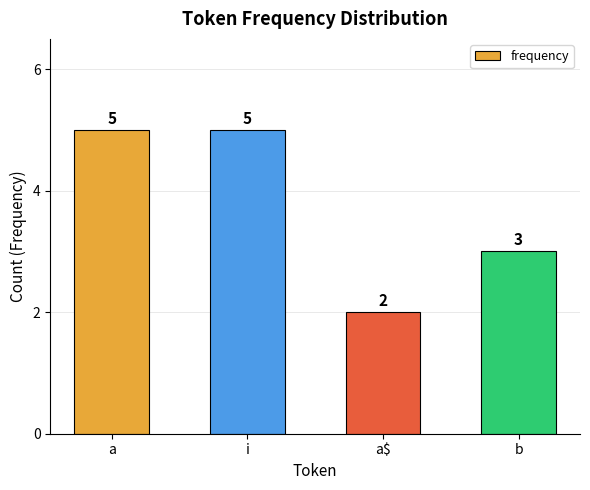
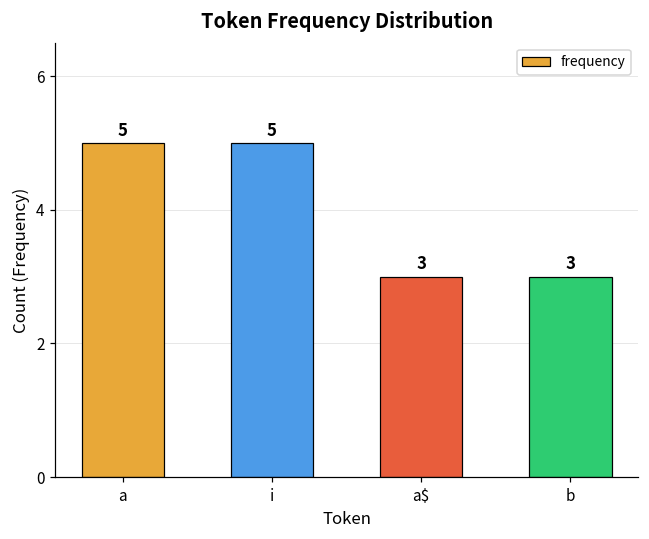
a$: 2 -> 3
